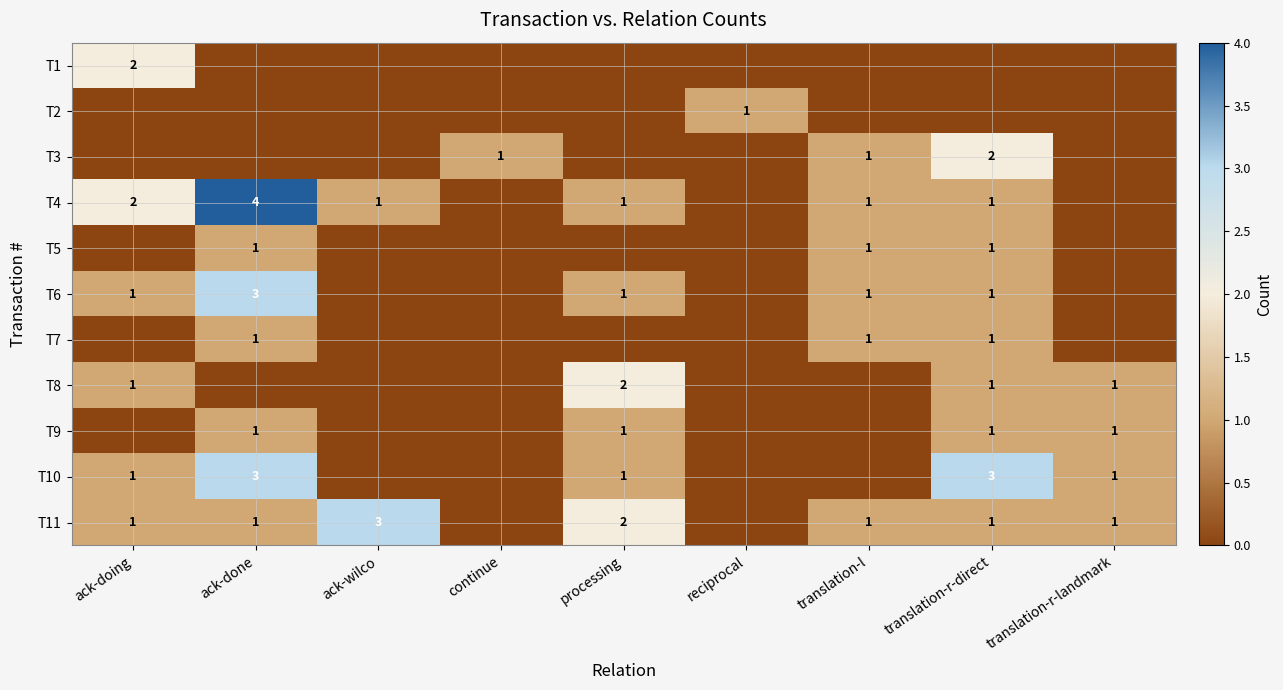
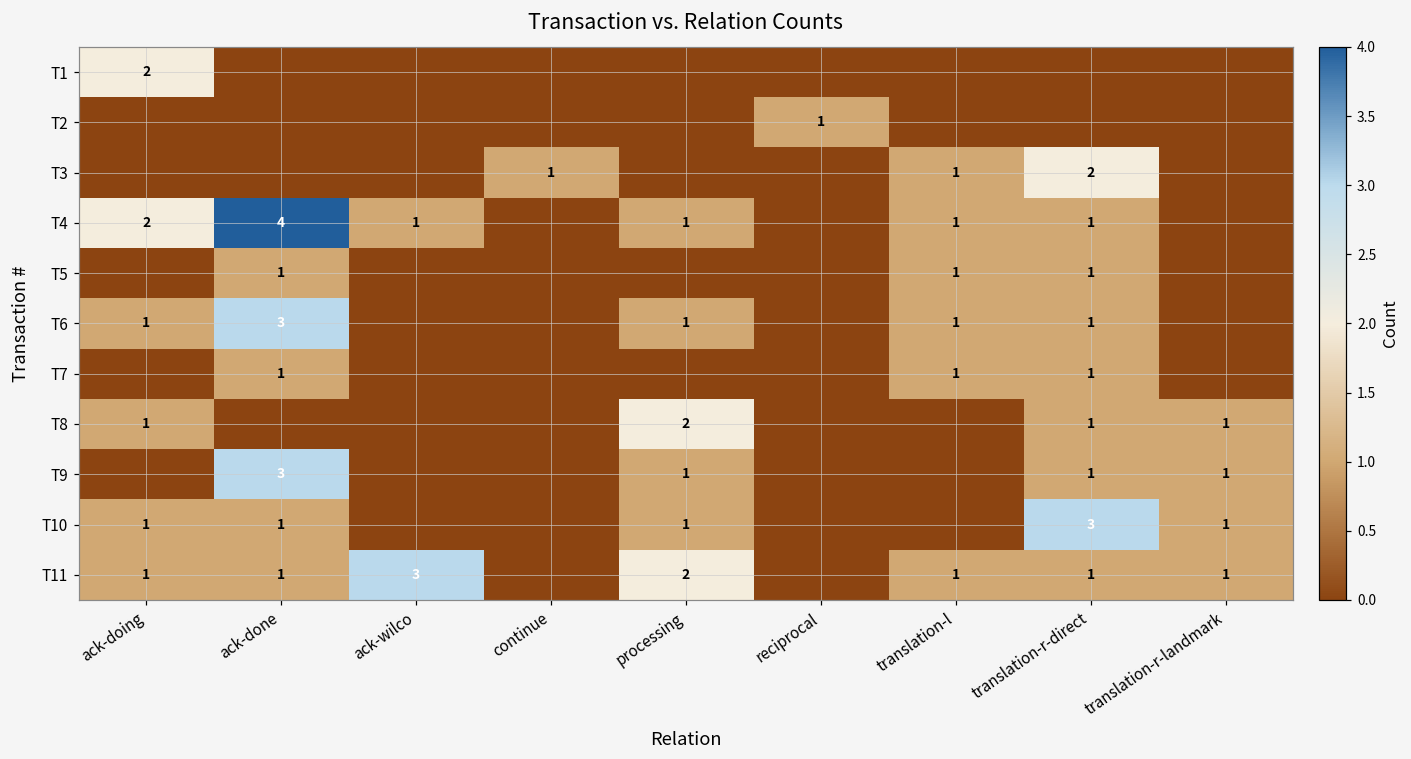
T9, ack-done: 1 -> 3
T10, ack-done: 3 -> 1
